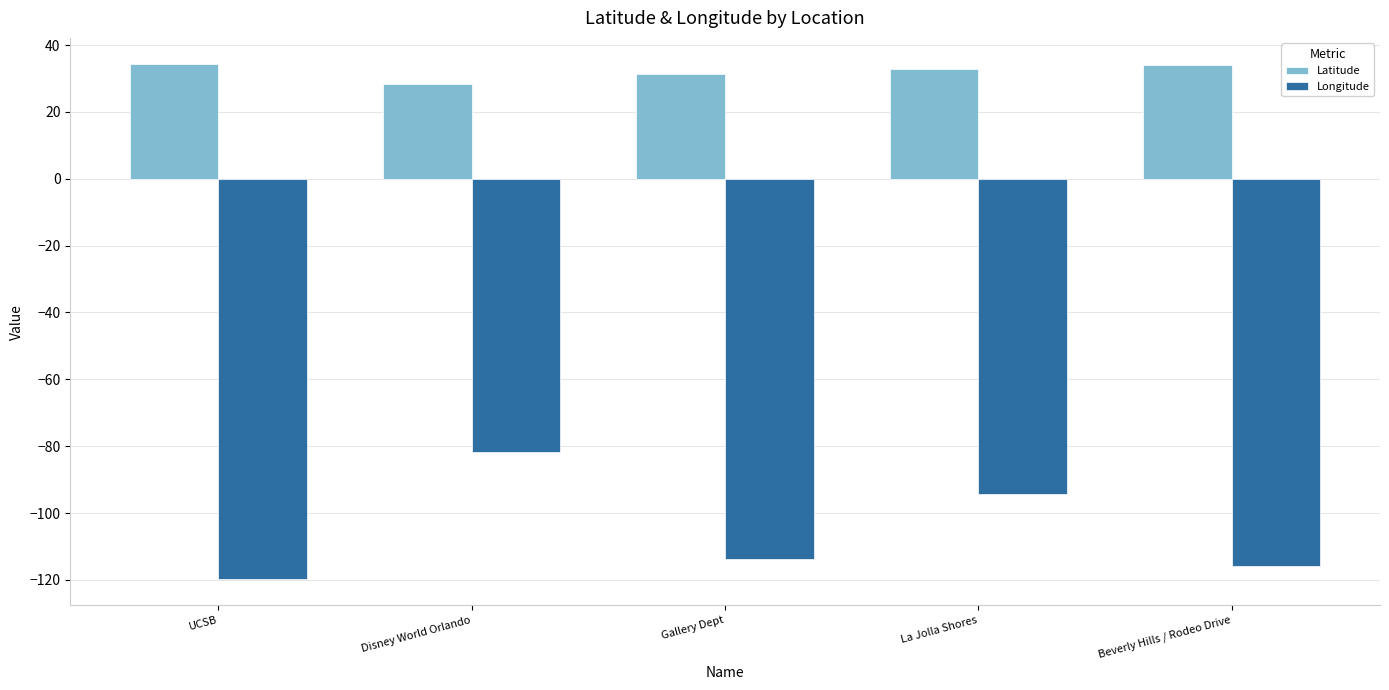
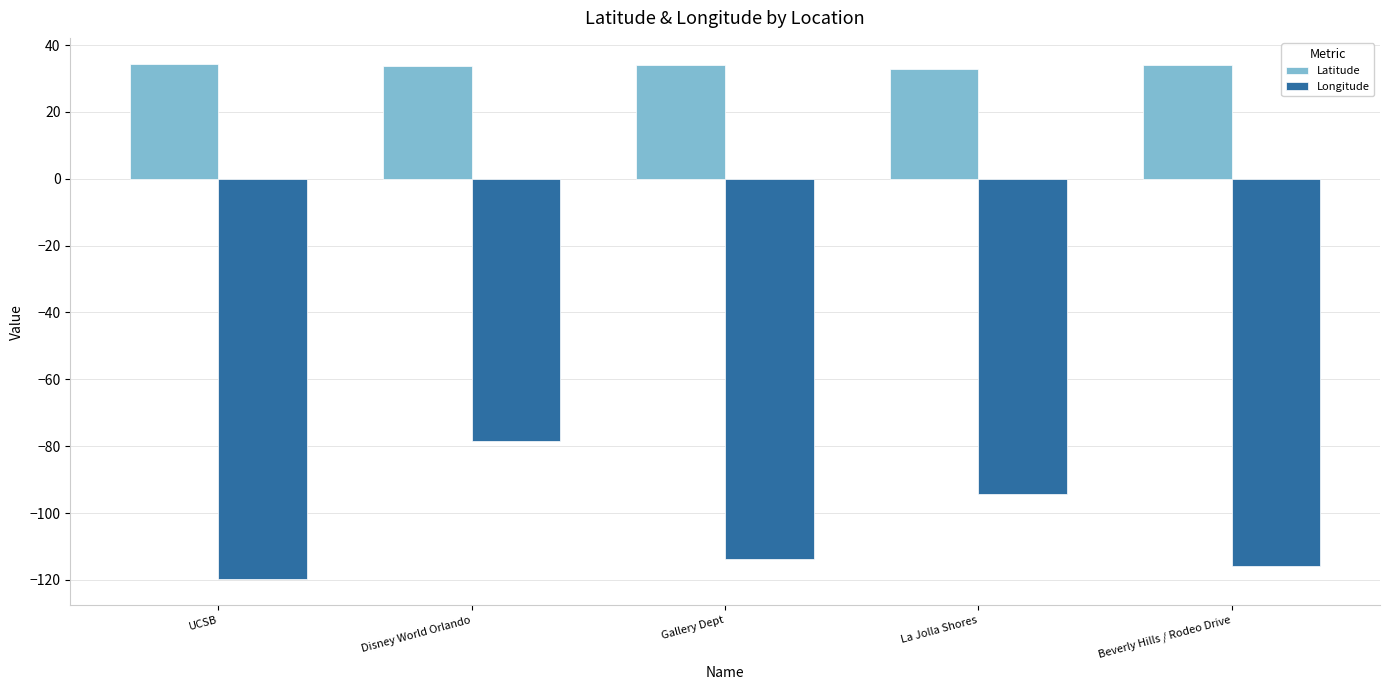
Latitude, Disney World Orlando: 28 -> 34
Longitude, Disney World Orlando: -82 -> -78
Latitude, Gallery Dept: 31 -> 34
